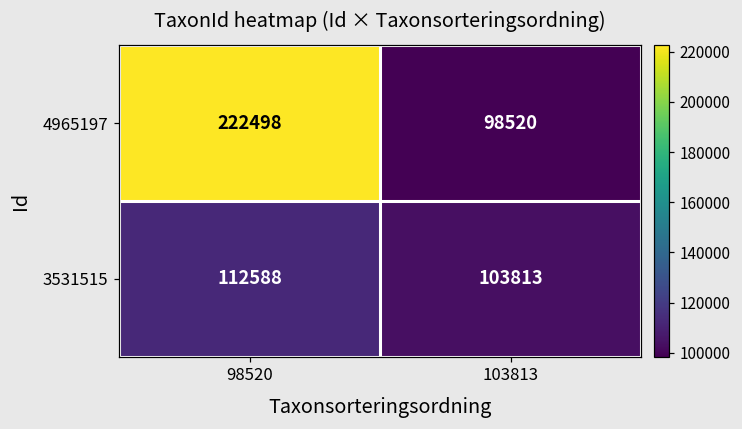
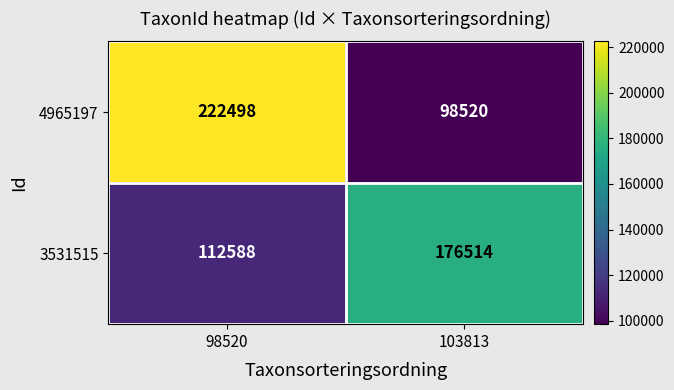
3531515, 103813: 103813 -> 176514
